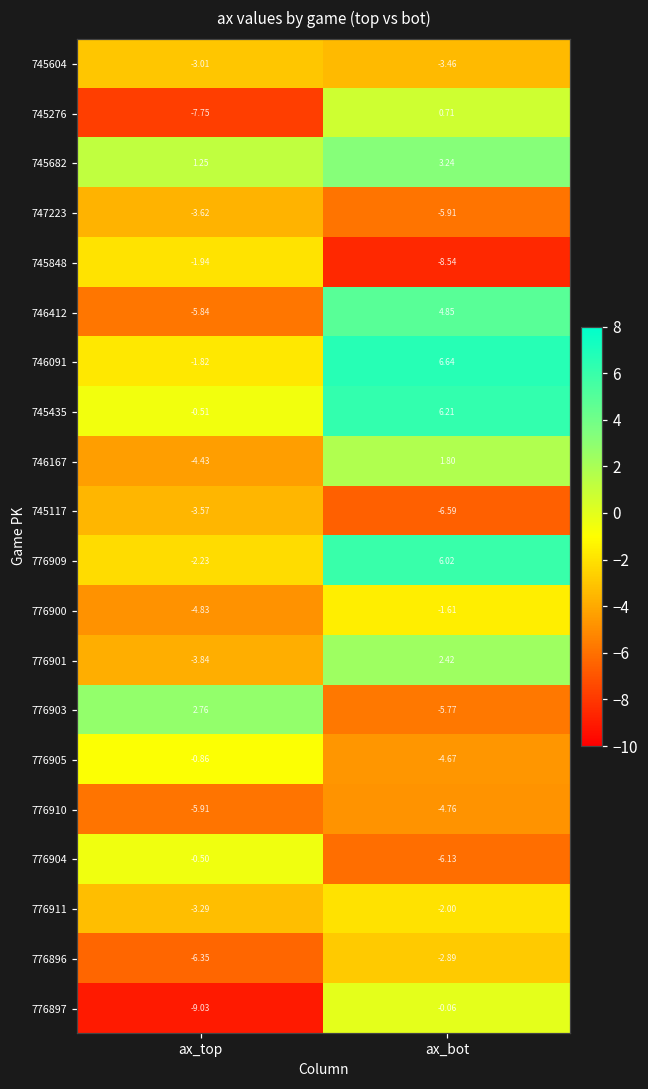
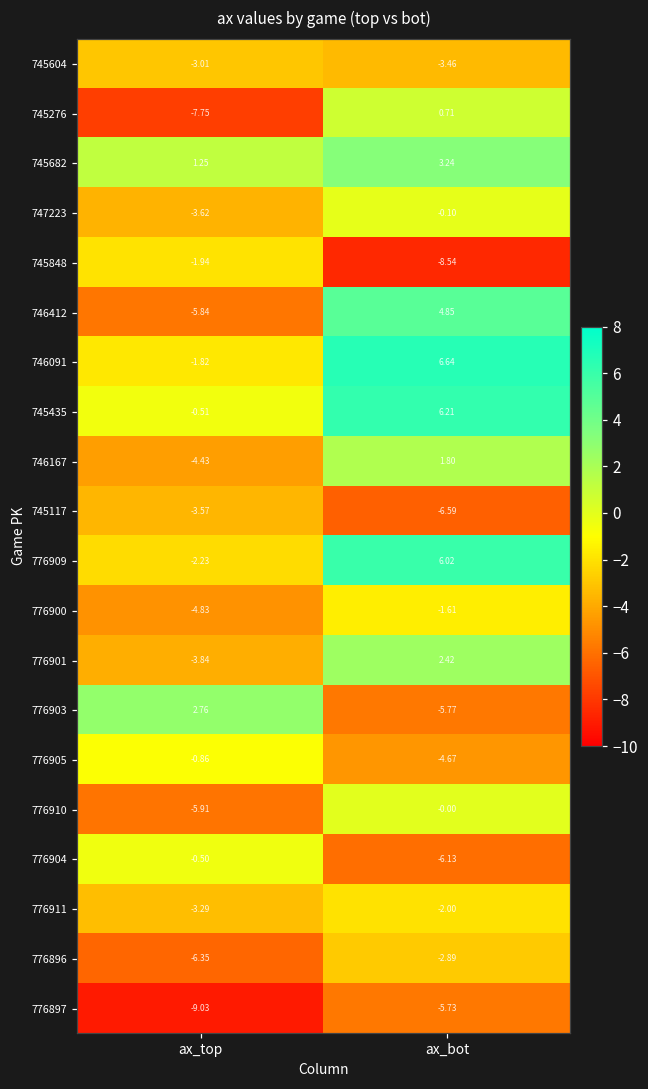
747223, ax_bot: -5.91 -> -0.10
776910, ax_bot: -4.76 -> -0.00
776897, ax_bot: -0.06 -> -5.73
